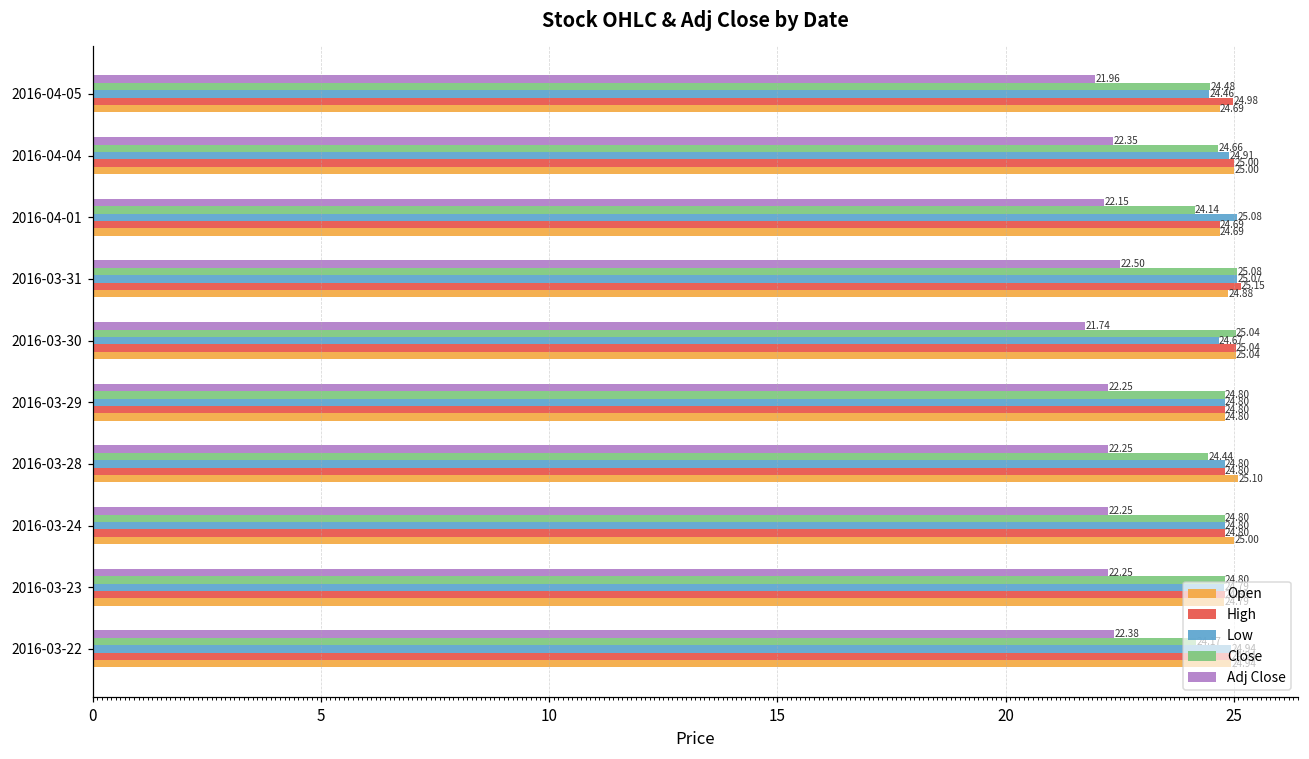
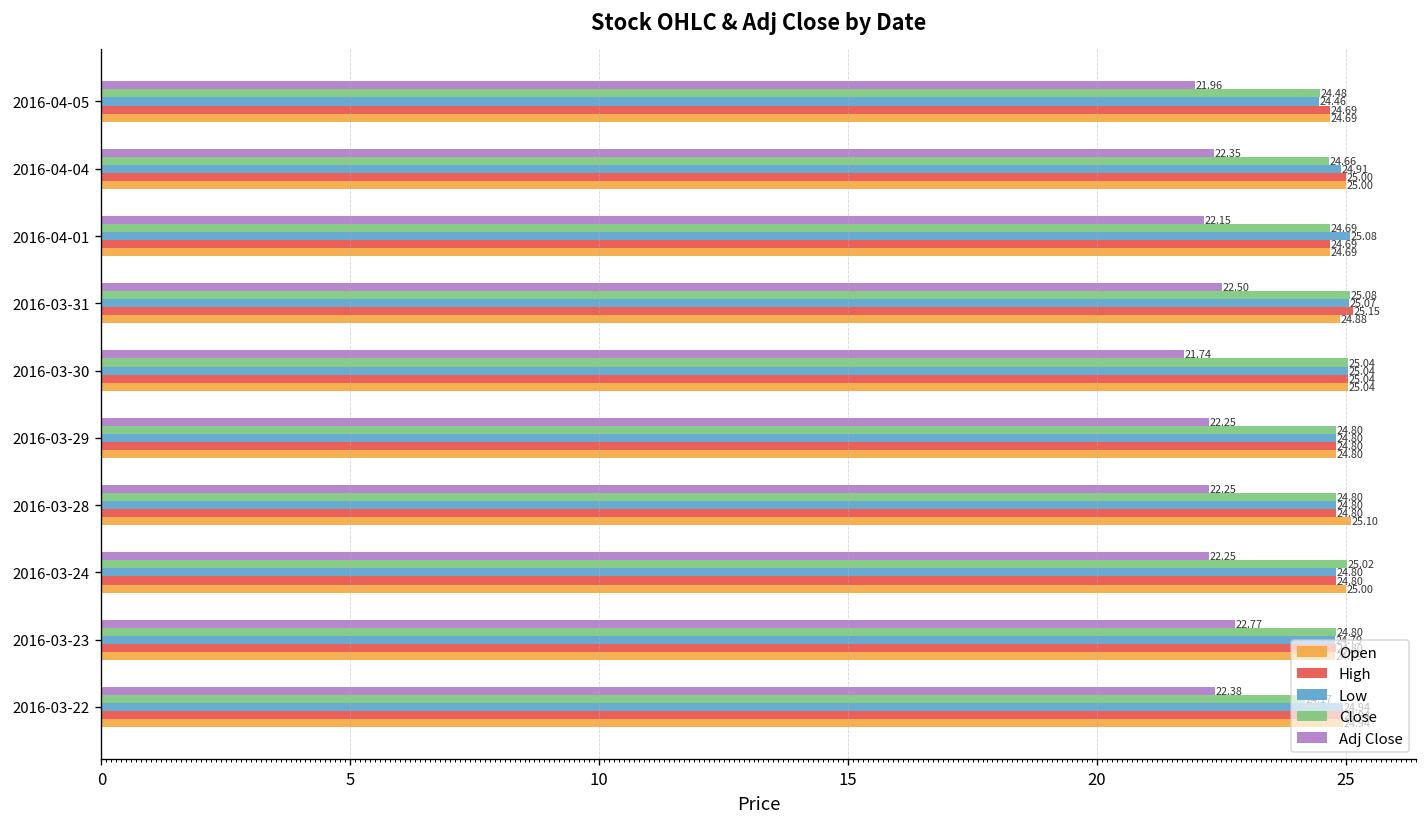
High, 2016-04-05: 24.98 -> 24.69
Close, 2016-04-01: 24.14 -> 24.69
Low, 2016-03-30: 24.67 -> 25.04
Close, 2016-03-28: 24.44 -> 24.80
Close, 2016-03-24: 24.80 -> 25.02
Adj Close, 2016-03-23: 22.25 -> 22.77
